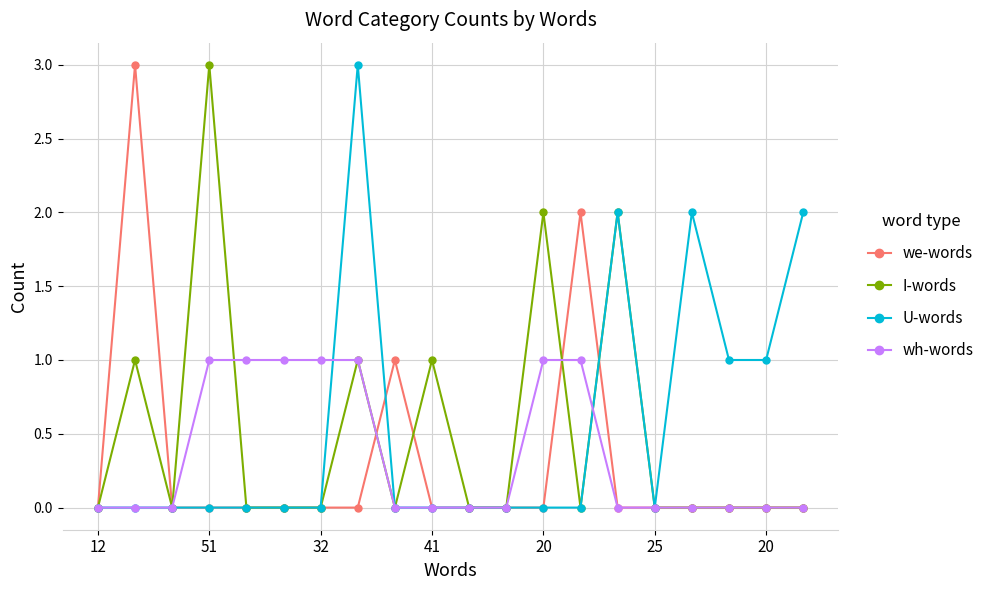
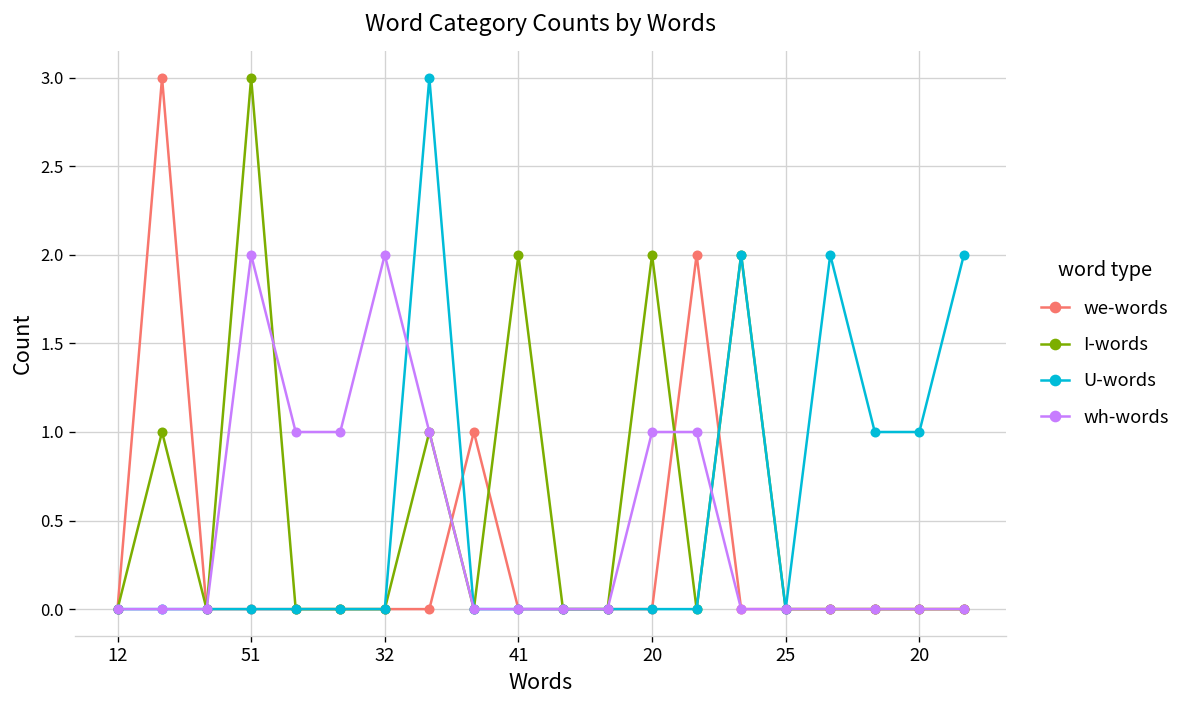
wh-words, 51: 1 -> 2
wh-words, 32: 1 -> 2
I-words, 41: 1 -> 2
